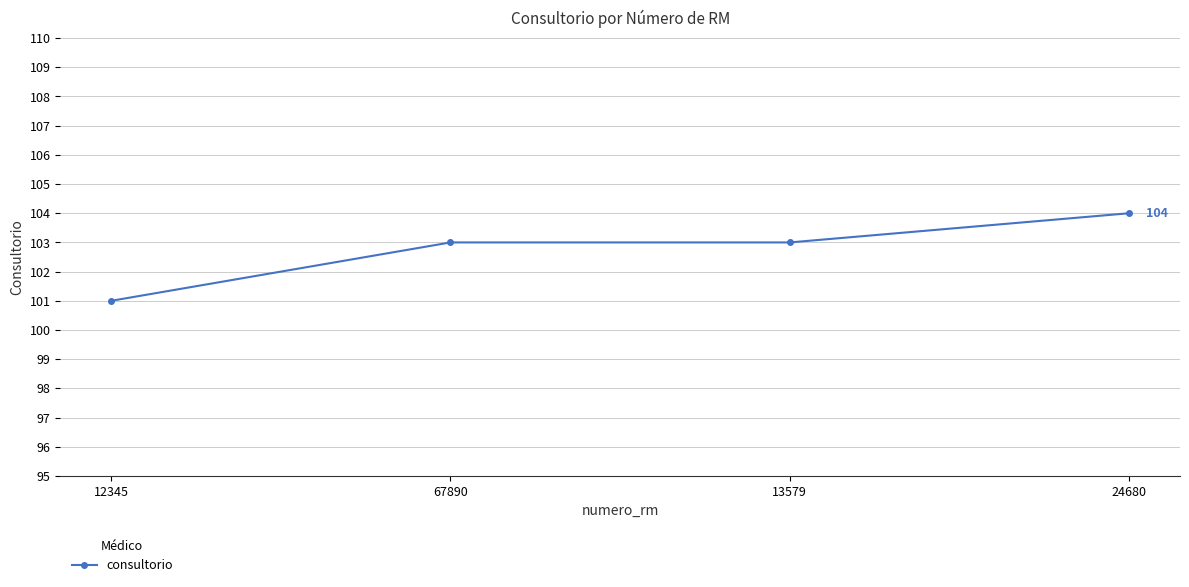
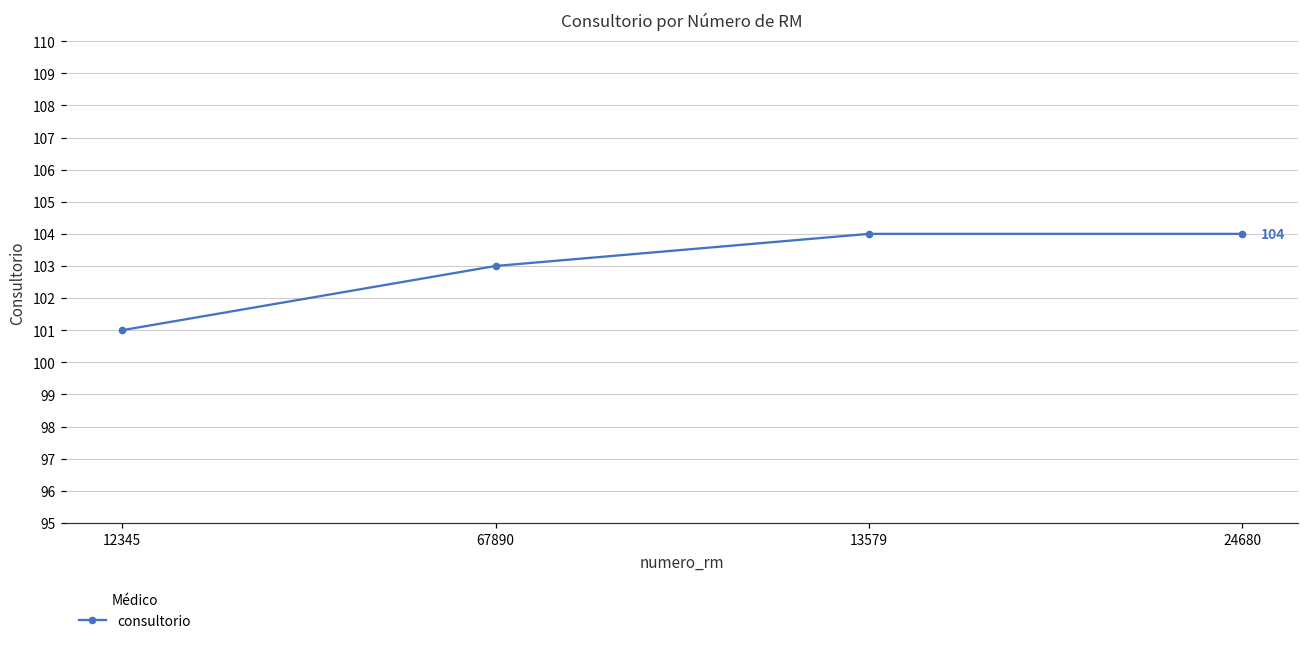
13579: 103 -> 104
